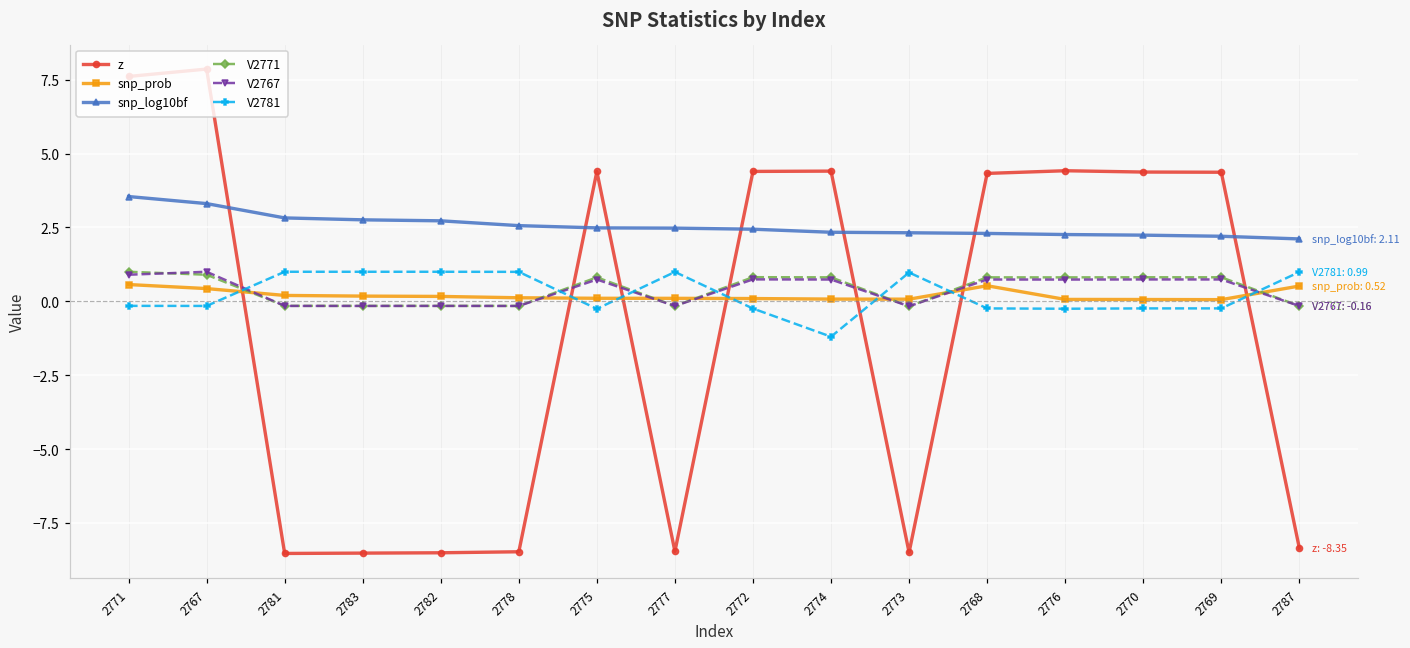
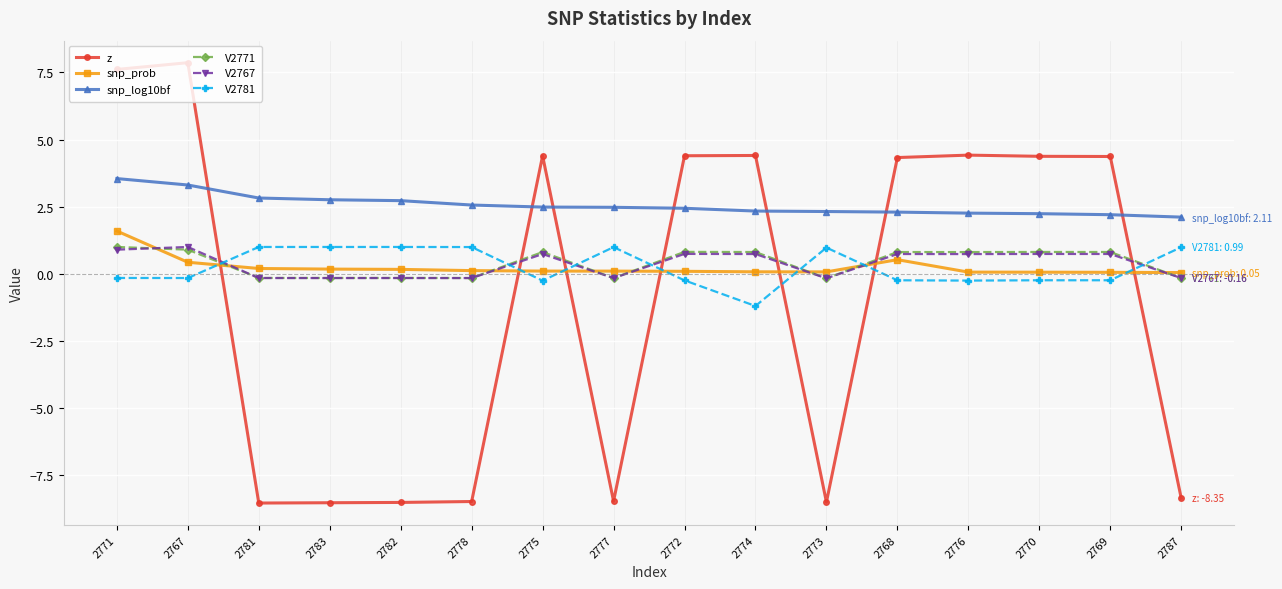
snp_prob, 2771: 0.6 -> 1.6
snp_prob, 2787: 0.52 -> 0.05
